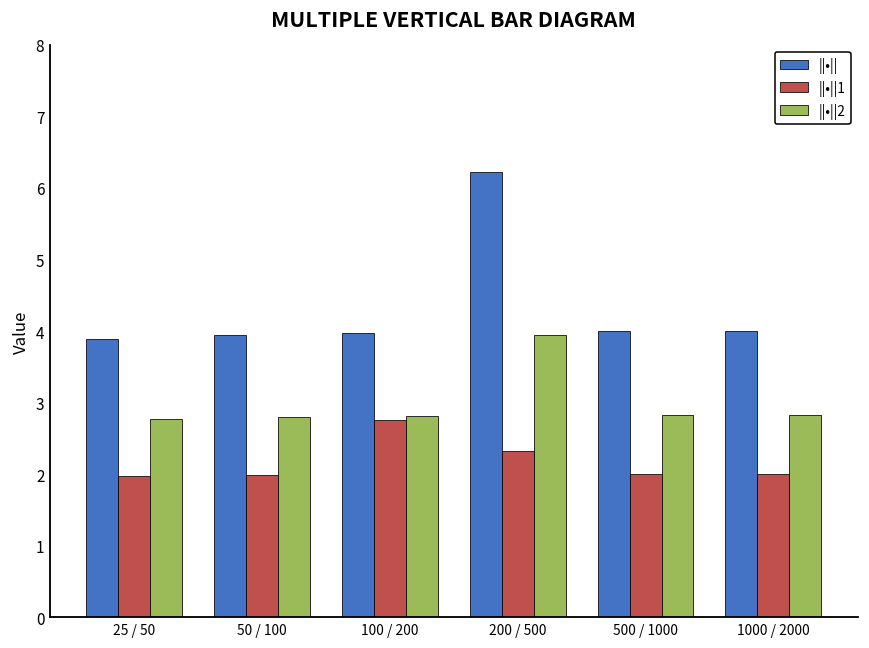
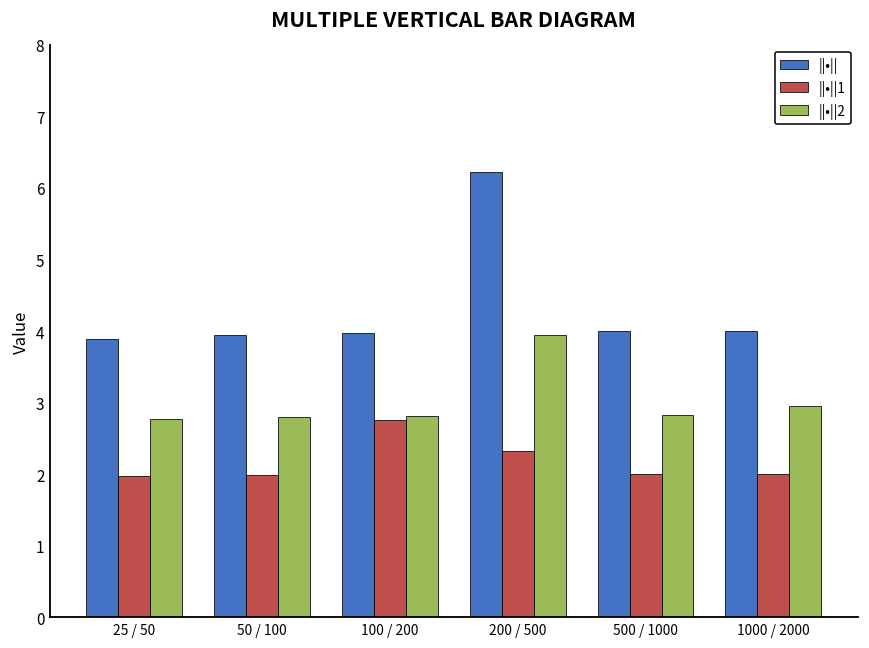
||•||2, 1000 / 2000: 2.8 -> 3.0
